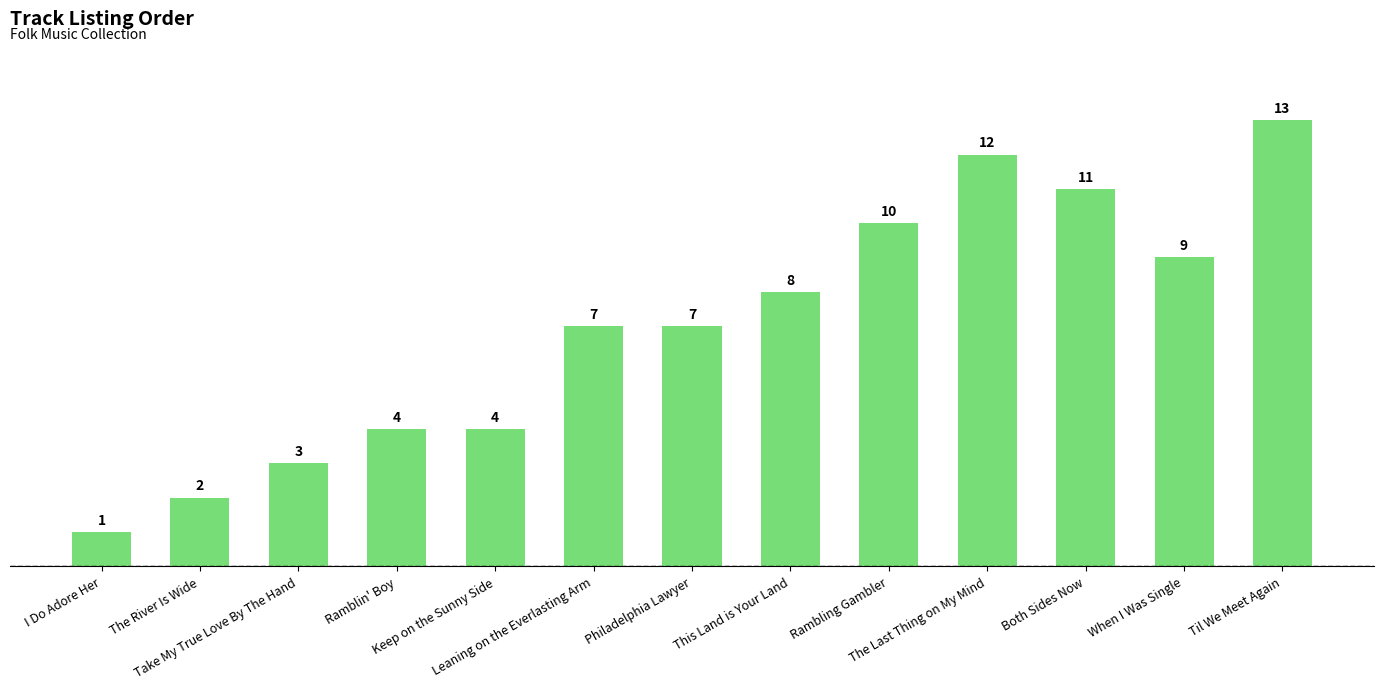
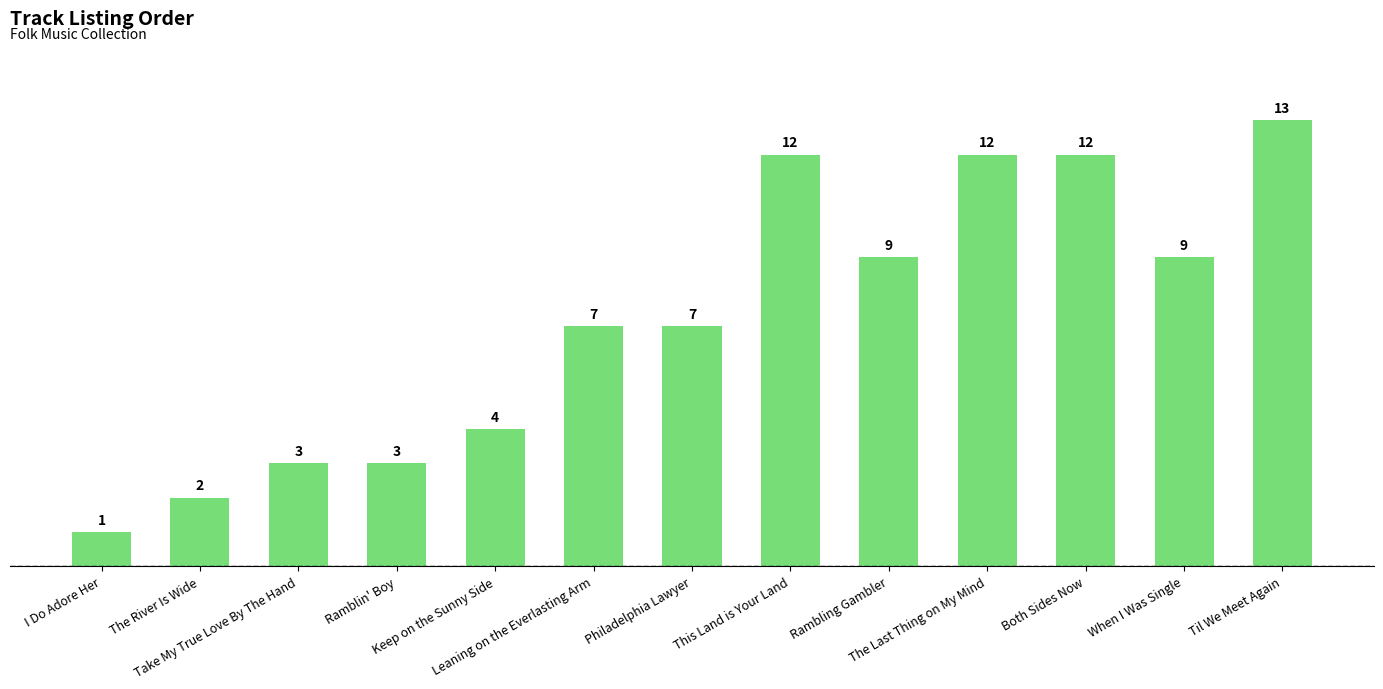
Ramblin' Boy: 4 -> 3
This Land is Your Land: 8 -> 12
Rambling Gambler: 10 -> 9
Both Sides Now: 11 -> 12
